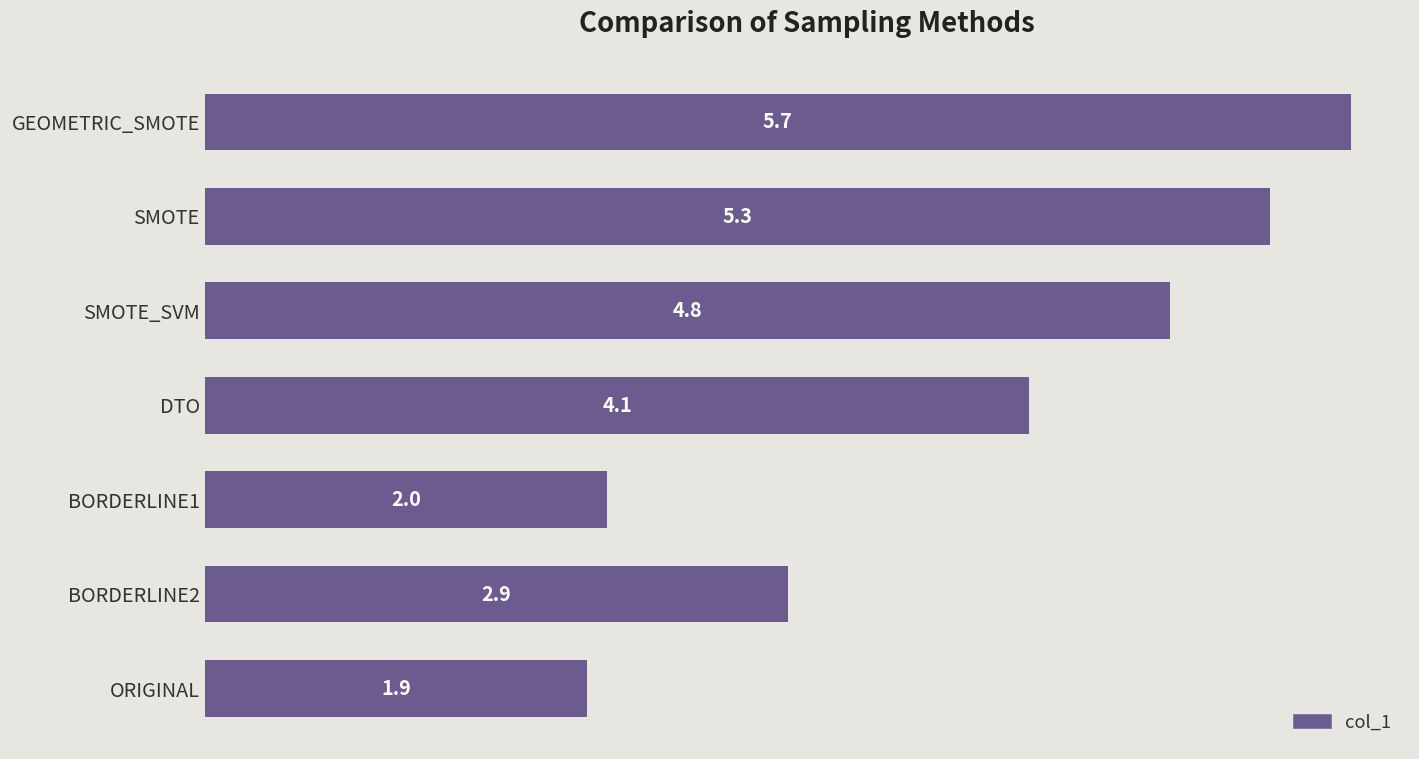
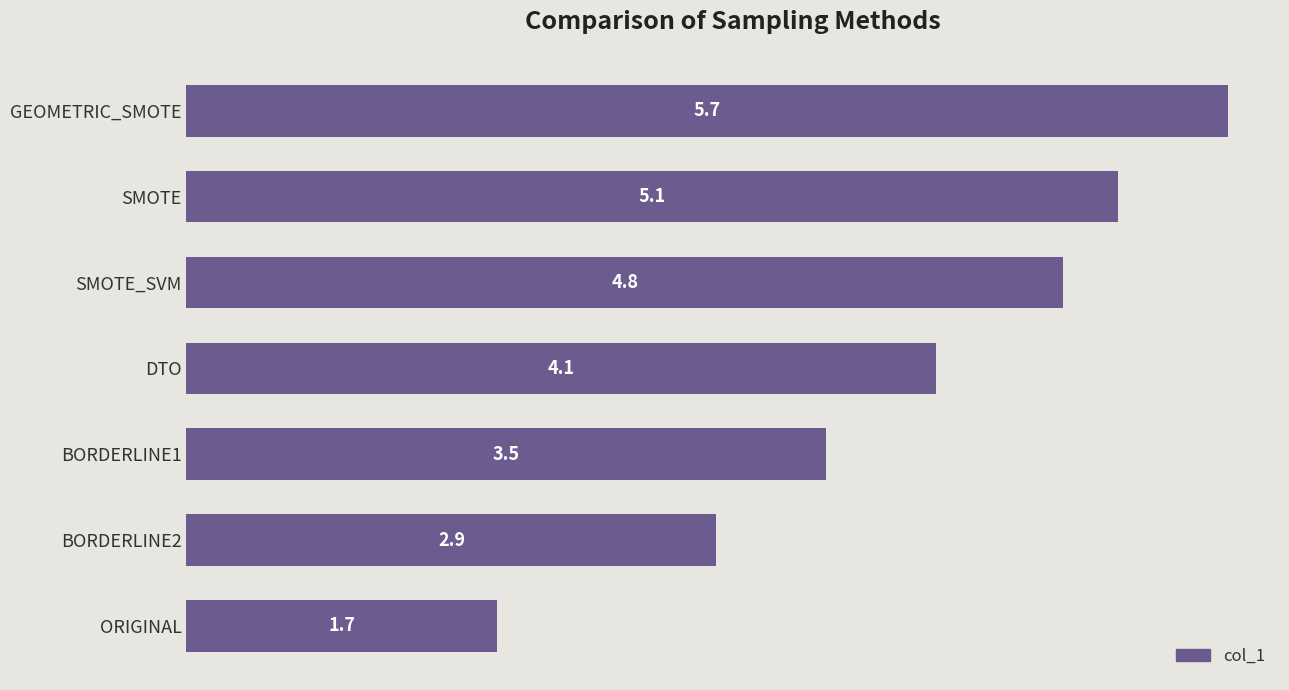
SMOTE: 5.3 -> 5.1
BORDERLINE1: 2.0 -> 3.5
ORIGINAL: 1.9 -> 1.7
